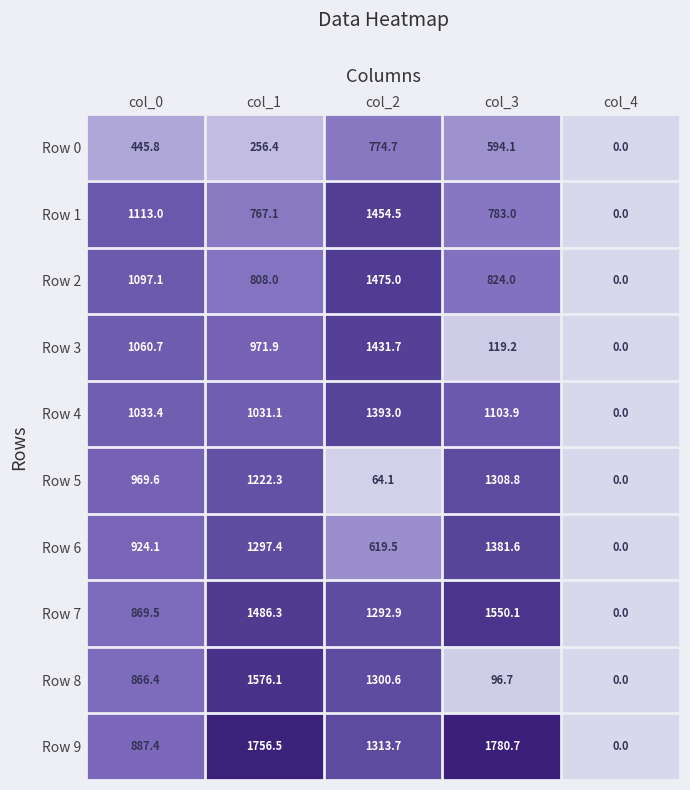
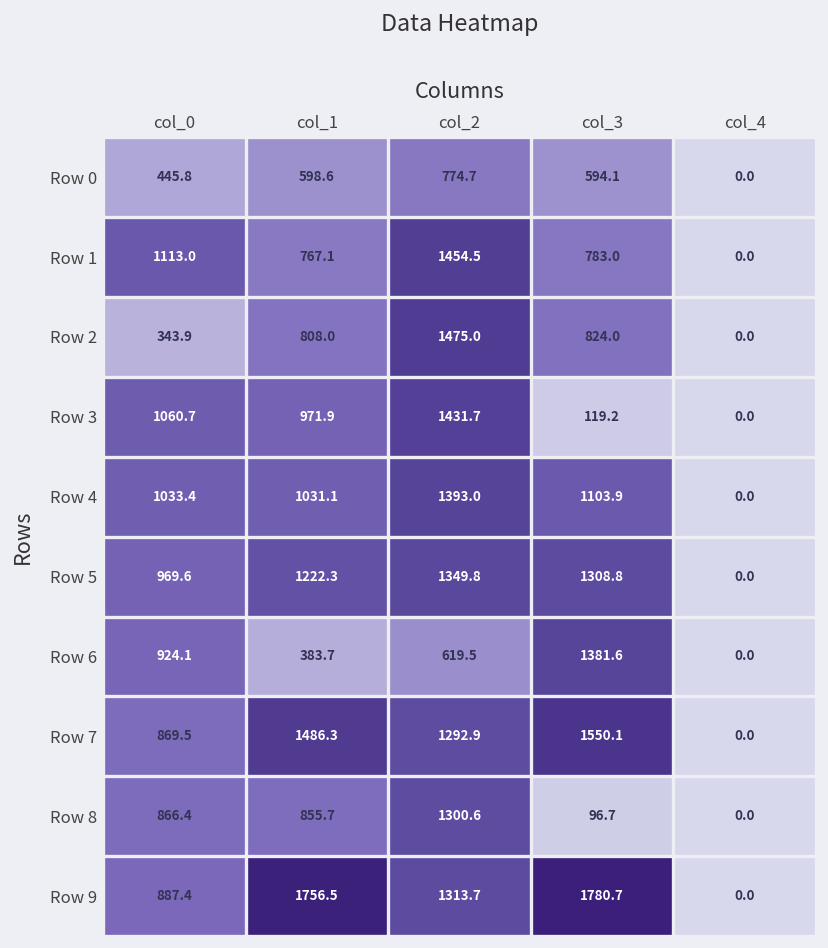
Row 0, col_1: 256.4 -> 598.6
Row 2, col_0: 1097.1 -> 343.9
Row 5, col_2: 64.1 -> 1349.8
Row 6, col_1: 1297.4 -> 383.7
Row 8, col_1: 1576.1 -> 855.7
